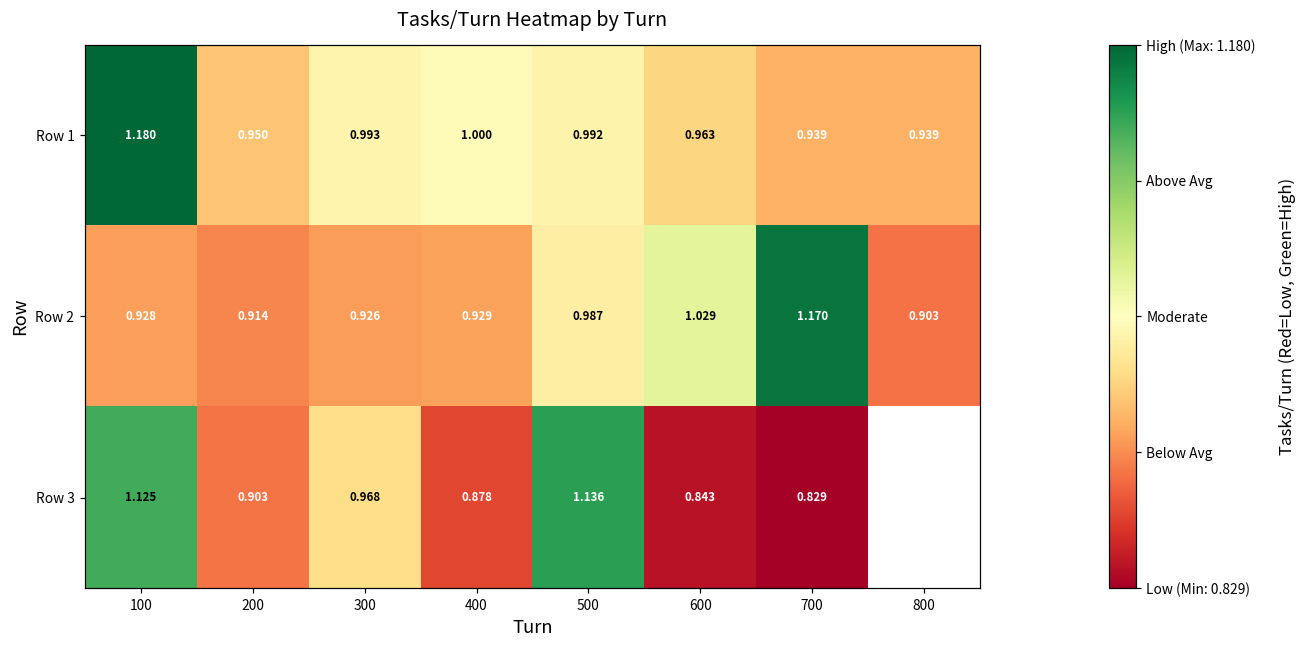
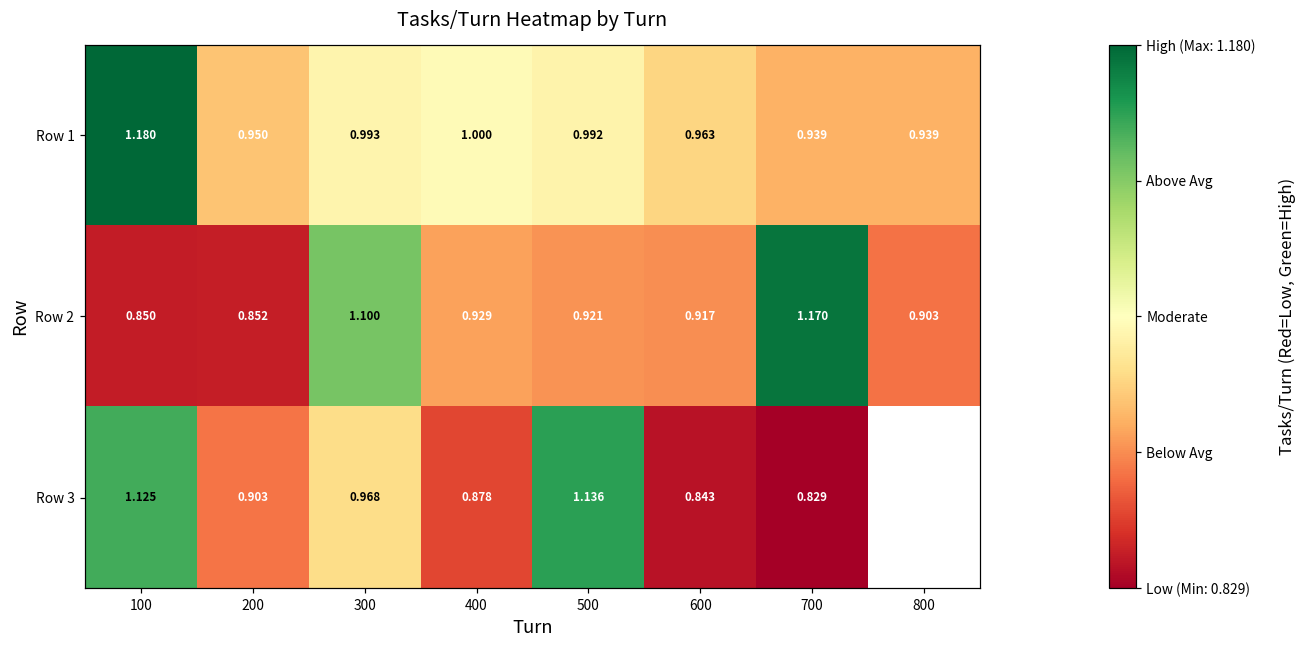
Row 2, 100: 0.928 -> 0.850
Row 2, 200: 0.914 -> 0.852
Row 2, 300: 0.926 -> 1.100
Row 2, 500: 0.987 -> 0.921
Row 2, 600: 1.029 -> 0.917
